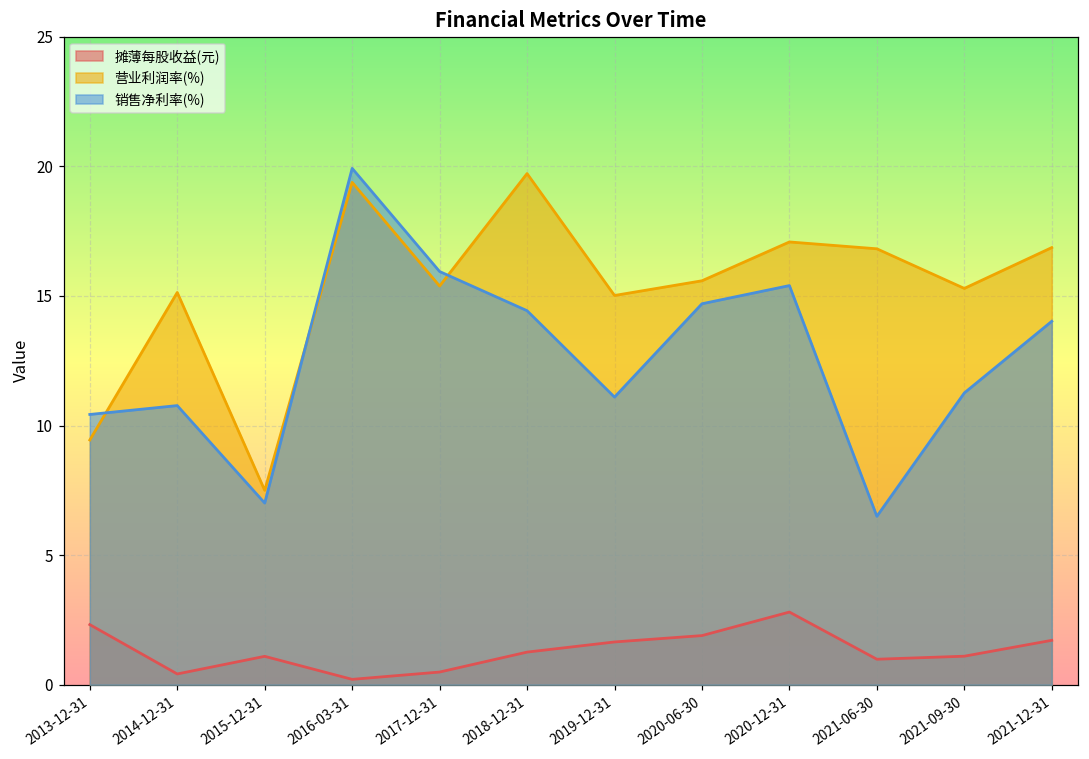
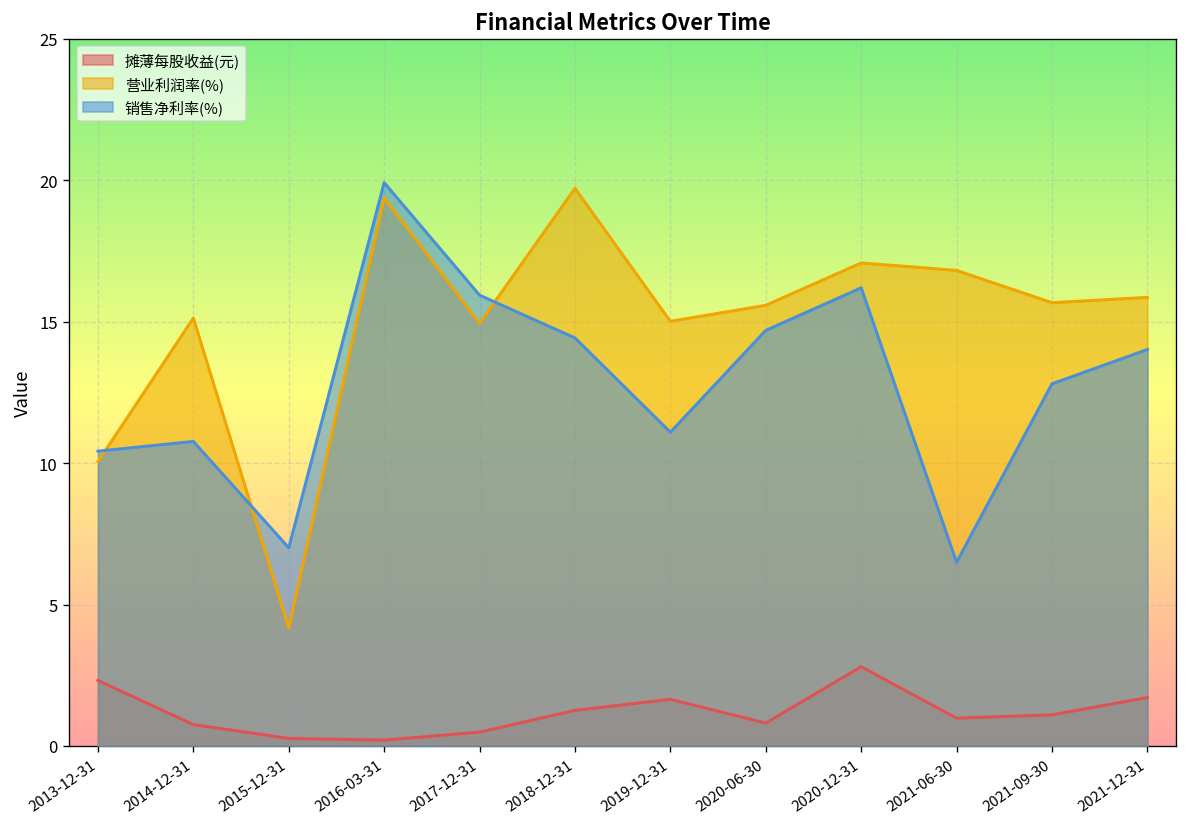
营业利润率(%), 2013-12-31: 9.4 -> 10.1
摊薄每股收益(元), 2014-12-31: 0.4 -> 0.8
摊薄每股收益(元), 2015-12-31: 1.1 -> 0.3
营业利润率(%), 2015-12-31: 7.5 -> 4.2
营业利润率(%), 2017-12-31: 15.4 -> 14.9
摊薄每股收益(元), 2020-06-30: 1.9 -> 0.8
销售净利率(%), 2020-12-31: 15.4 -> 16.2
营业利润率(%), 2021-09-30: 15.3 -> 15.7
销售净利率(%), 2021-09-30: 11.3 -> 12.8
营业利润率(%), 2021-12-31: 16.9 -> 15.9
